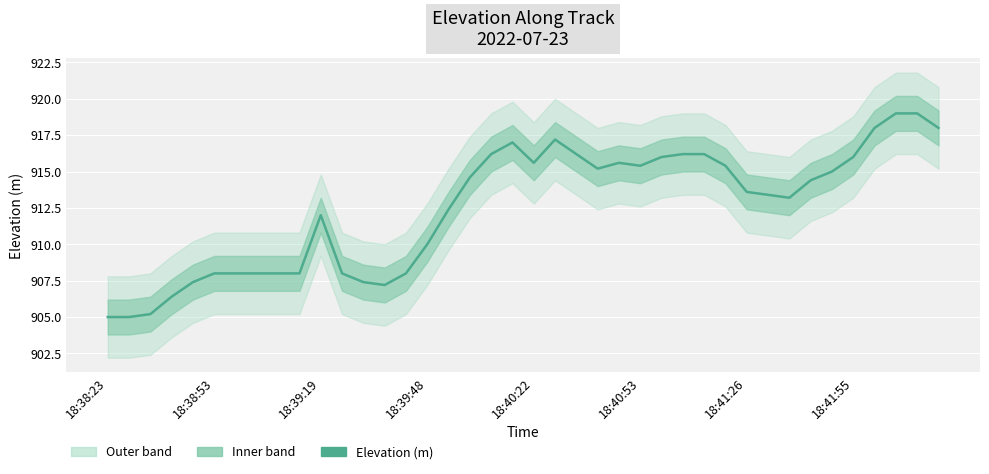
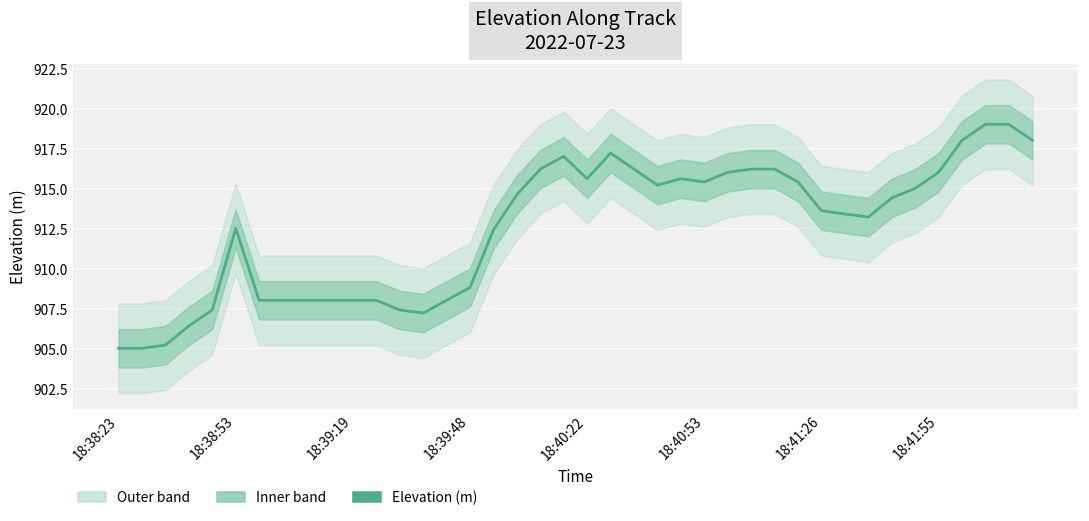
Elevation (m), 18:38:53: 908.0 -> 912.5
Elevation (m), 18:39:19: 912 -> 908
Elevation (m), 18:39:48: 910.0 -> 908.8
